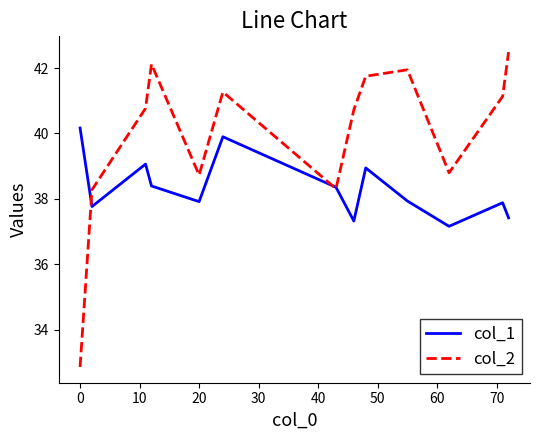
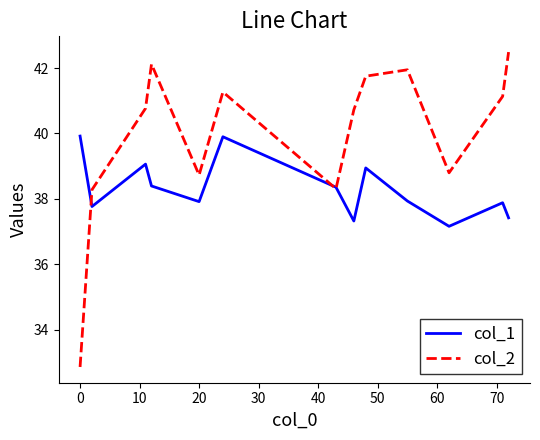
col_1, 0: 40.2 -> 39.9
